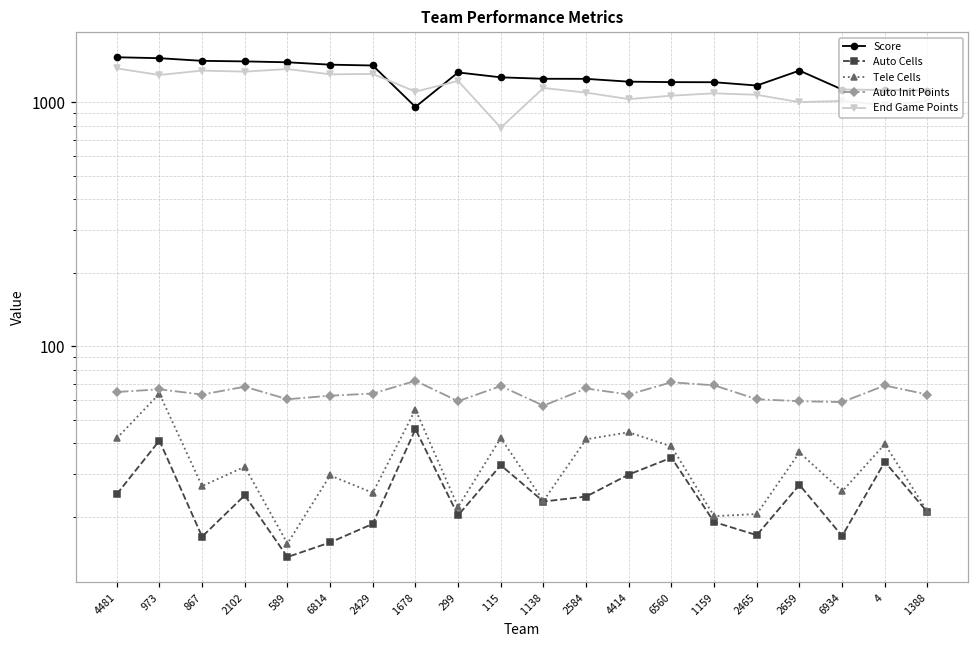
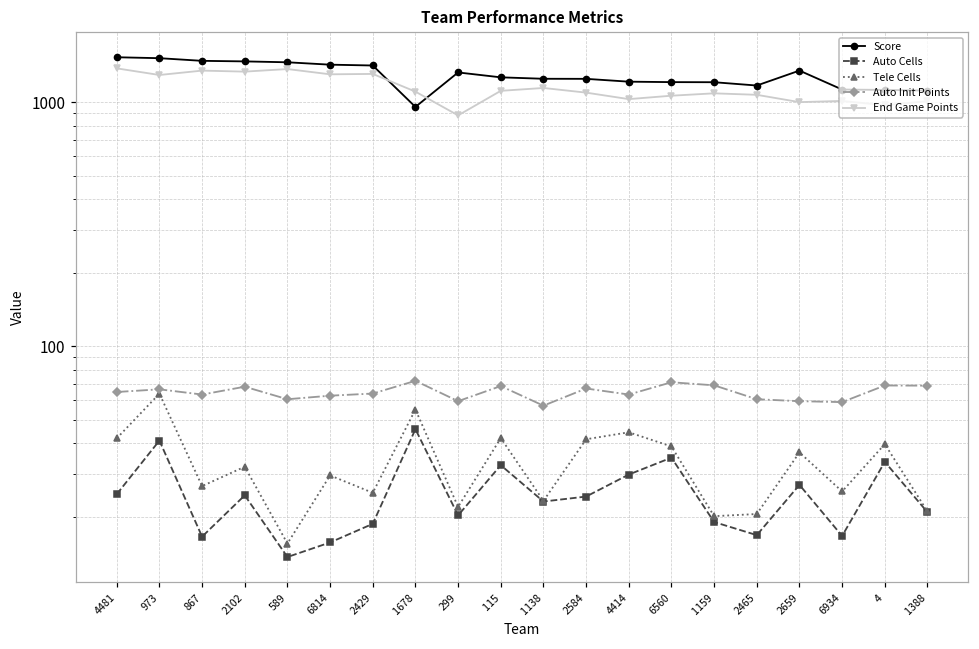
End Game Points, 299: 1200 -> 880
End Game Points, 115: 790 -> 1100
Auto Init Points, 1388: 63 -> 69
